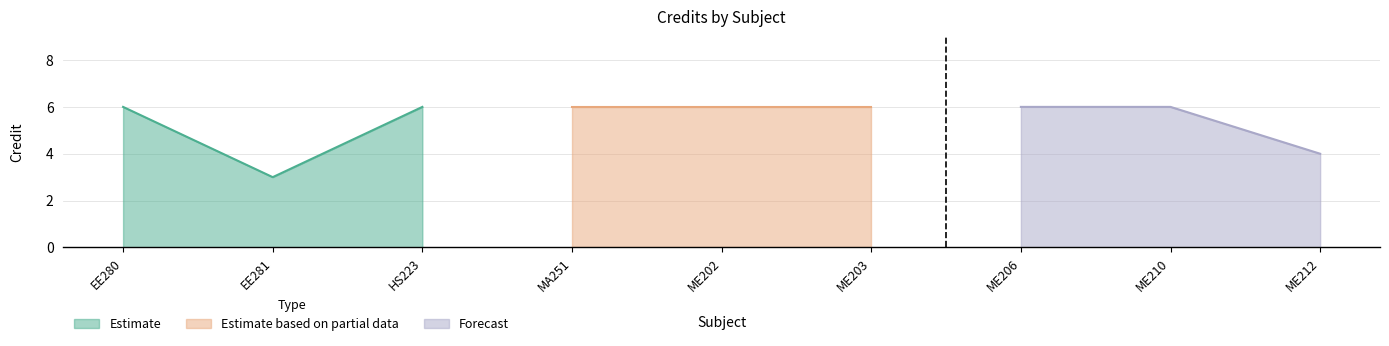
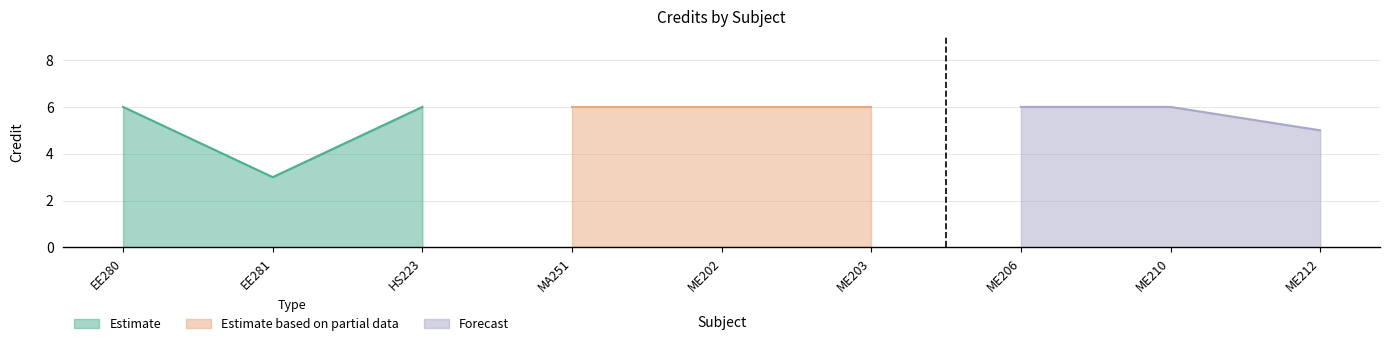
Forecast, ME212: 4 -> 5
